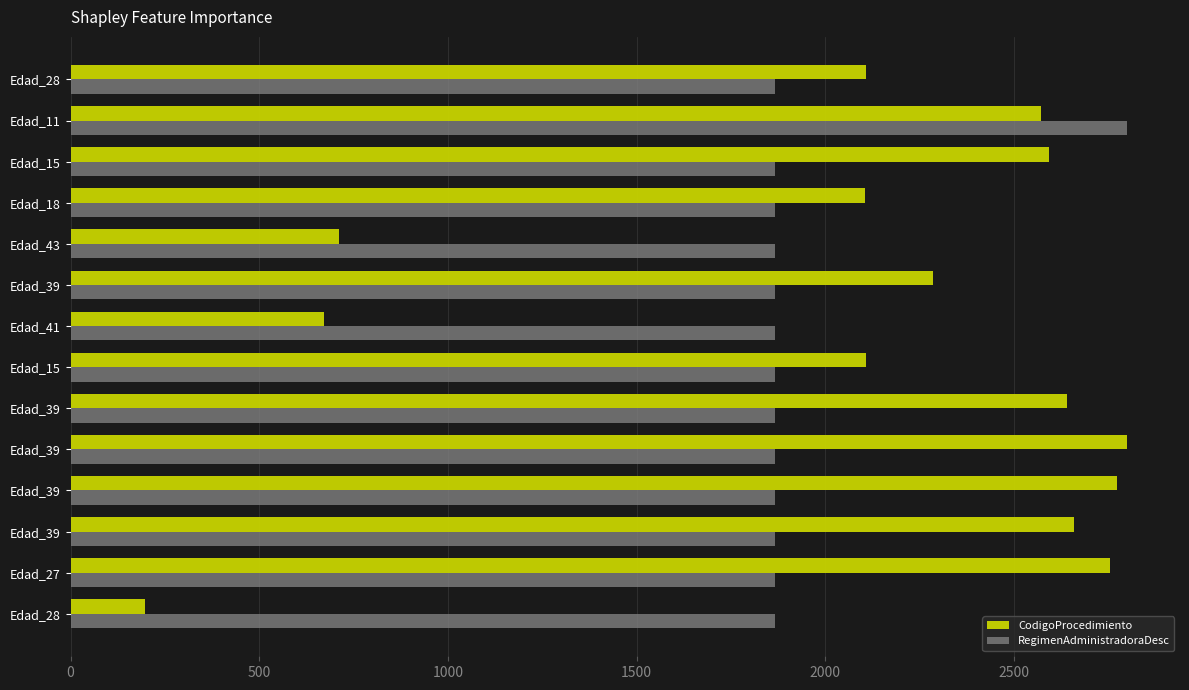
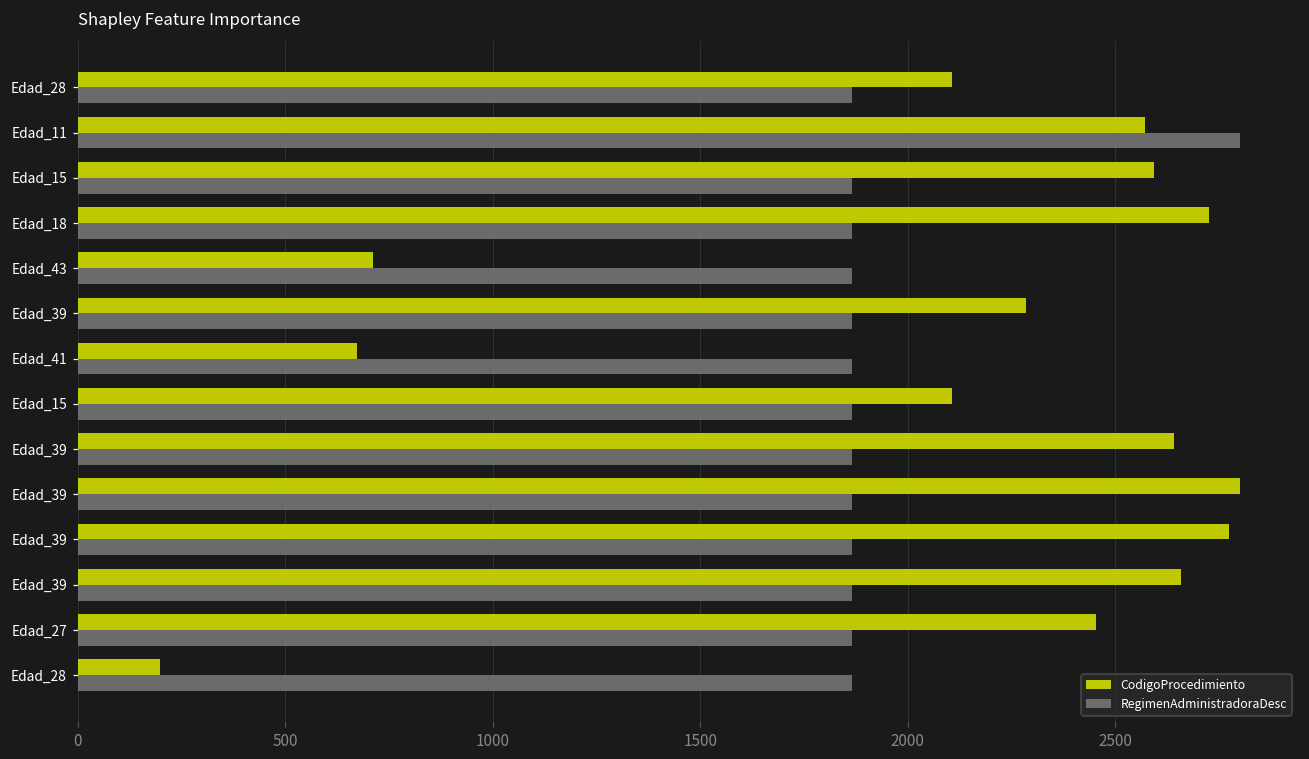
CodigoProcedimiento, Edad_18: 2110 -> 2730
CodigoProcedimiento, Edad_27: 2750 -> 2450
